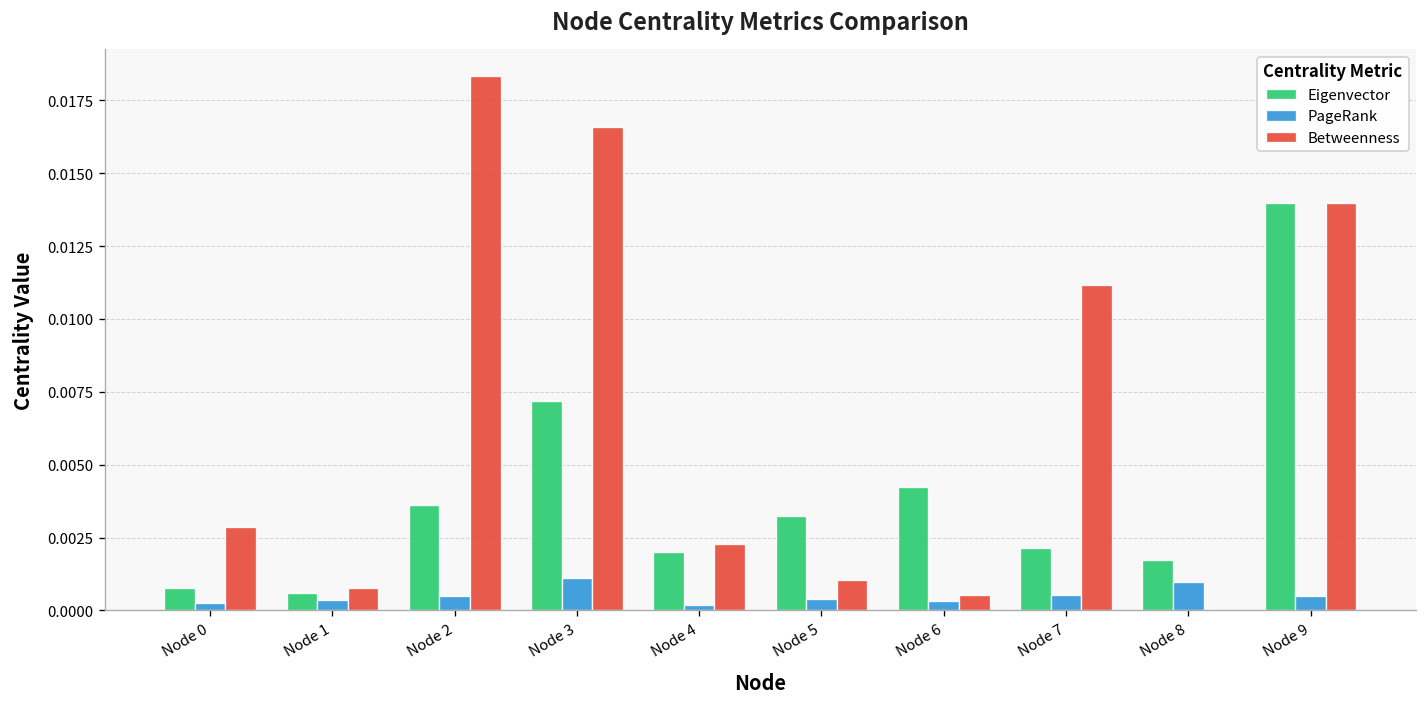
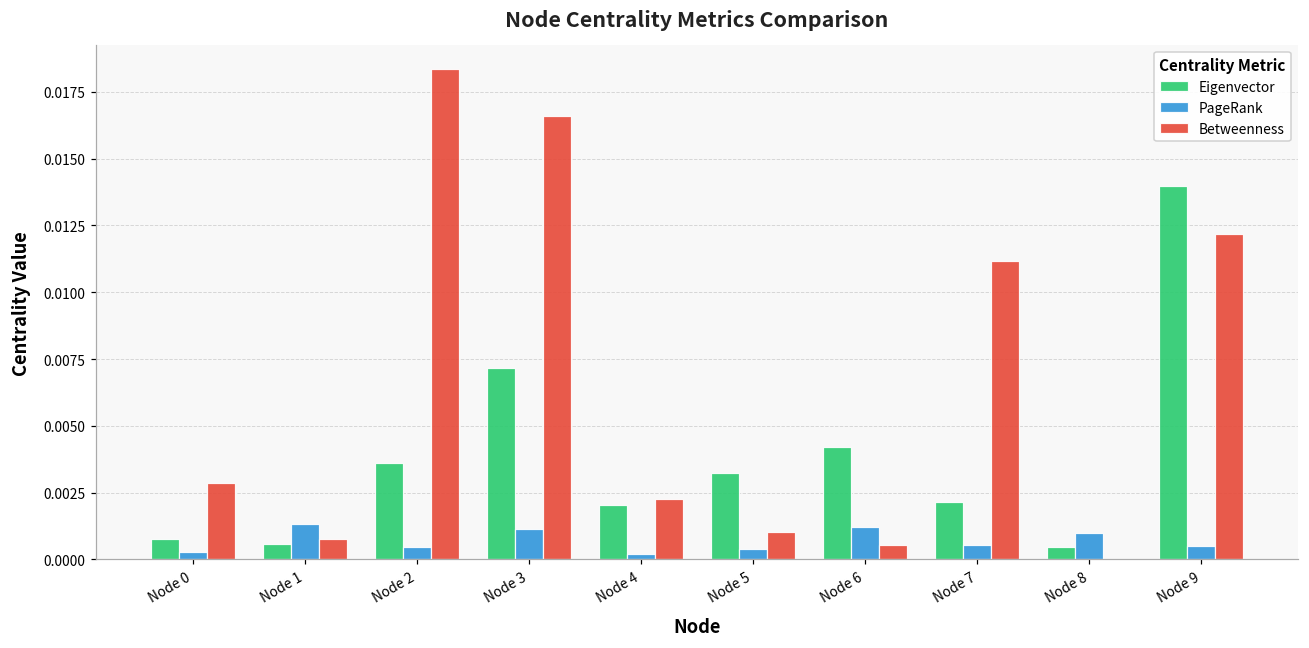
PageRank, Node 1: 0.0003 -> 0.0013
PageRank, Node 6: 0.0003 -> 0.0012
Eigenvector, Node 8: 0.0017 -> 0.0004
Betweenness, Node 9: 0.0140 -> 0.0122
